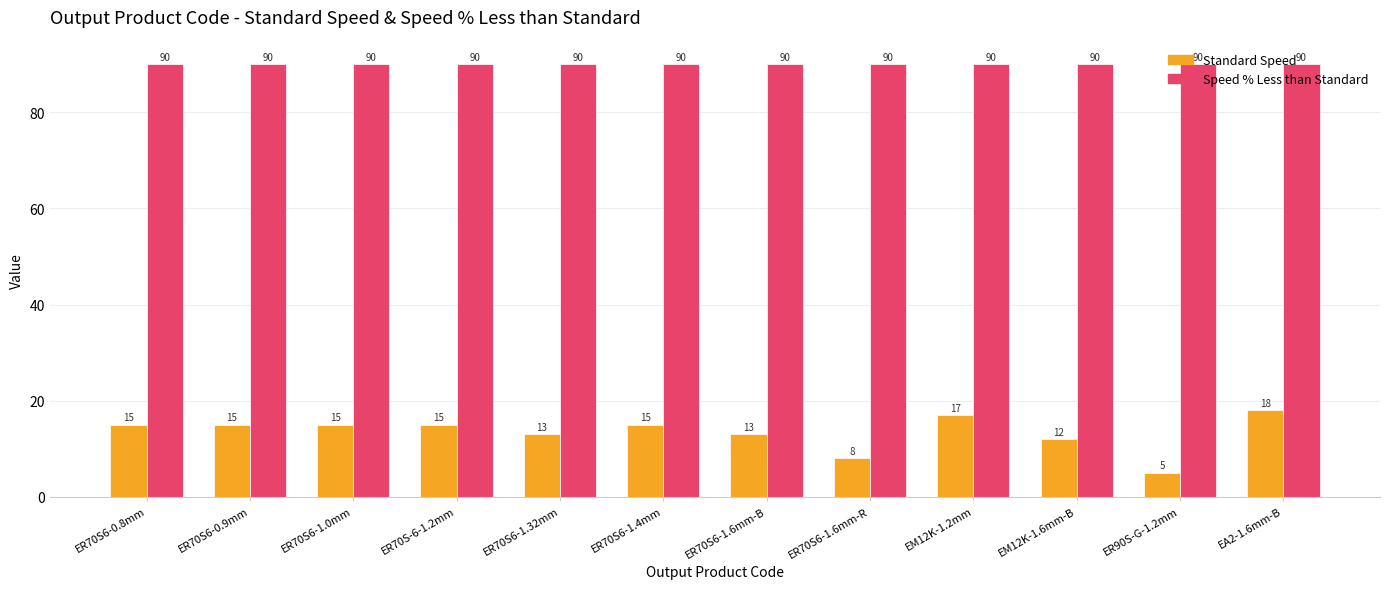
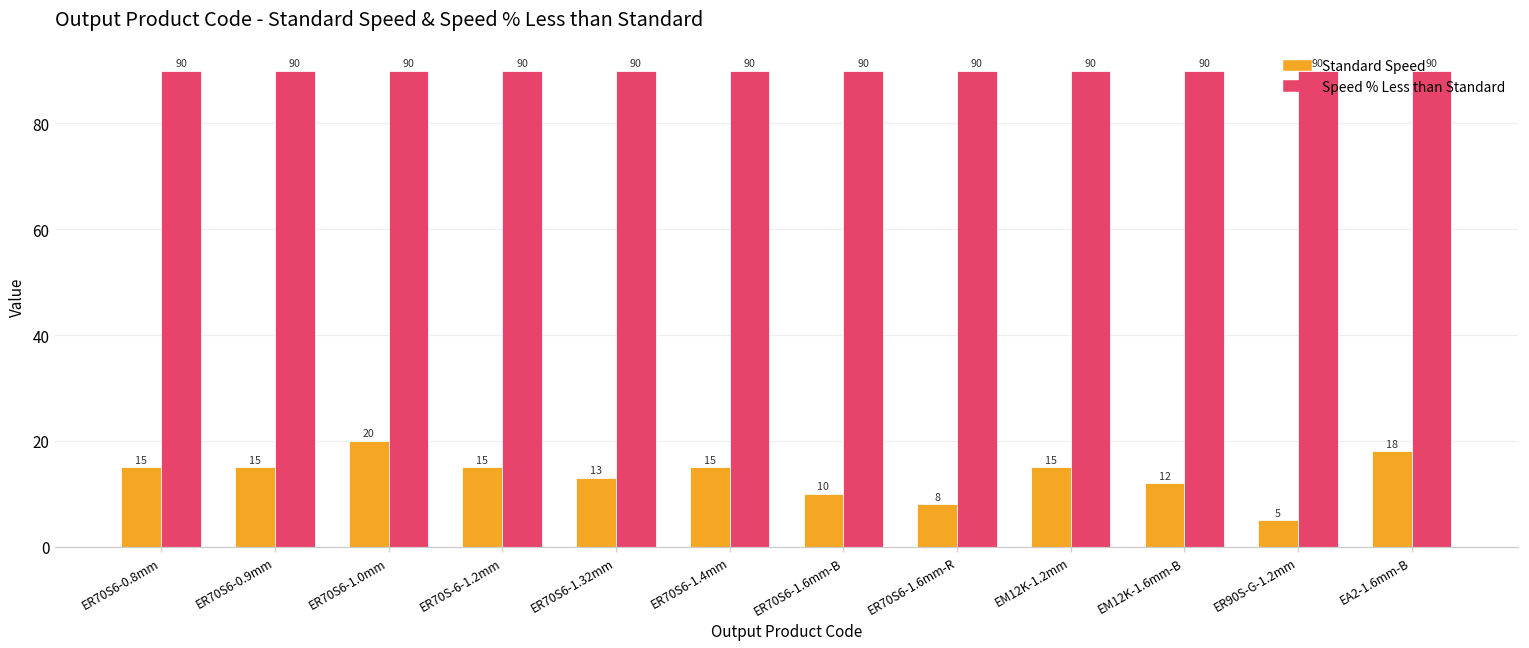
Standard Speed, ER70S6-1.0mm: 15 -> 20
Standard Speed, ER70S6-1.6mm-B: 13 -> 10
Standard Speed, EM12K-1.2mm: 17 -> 15
